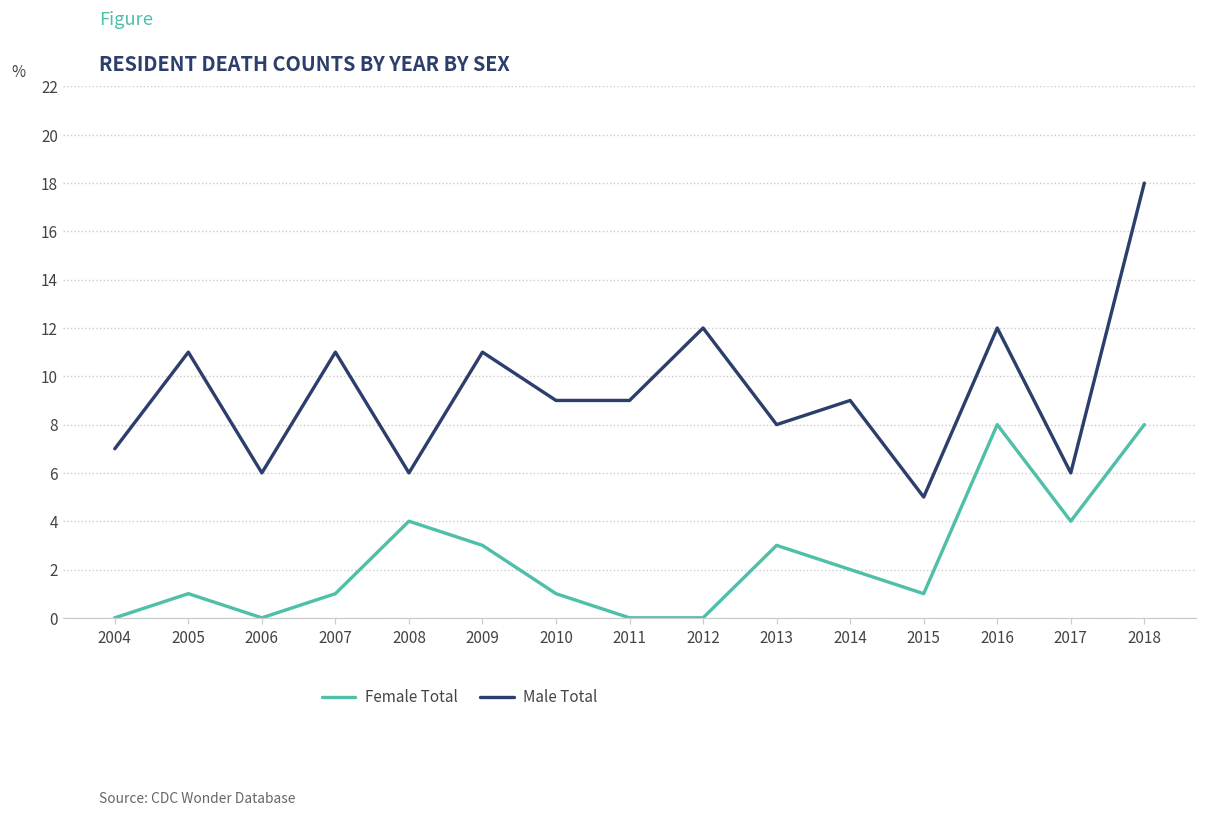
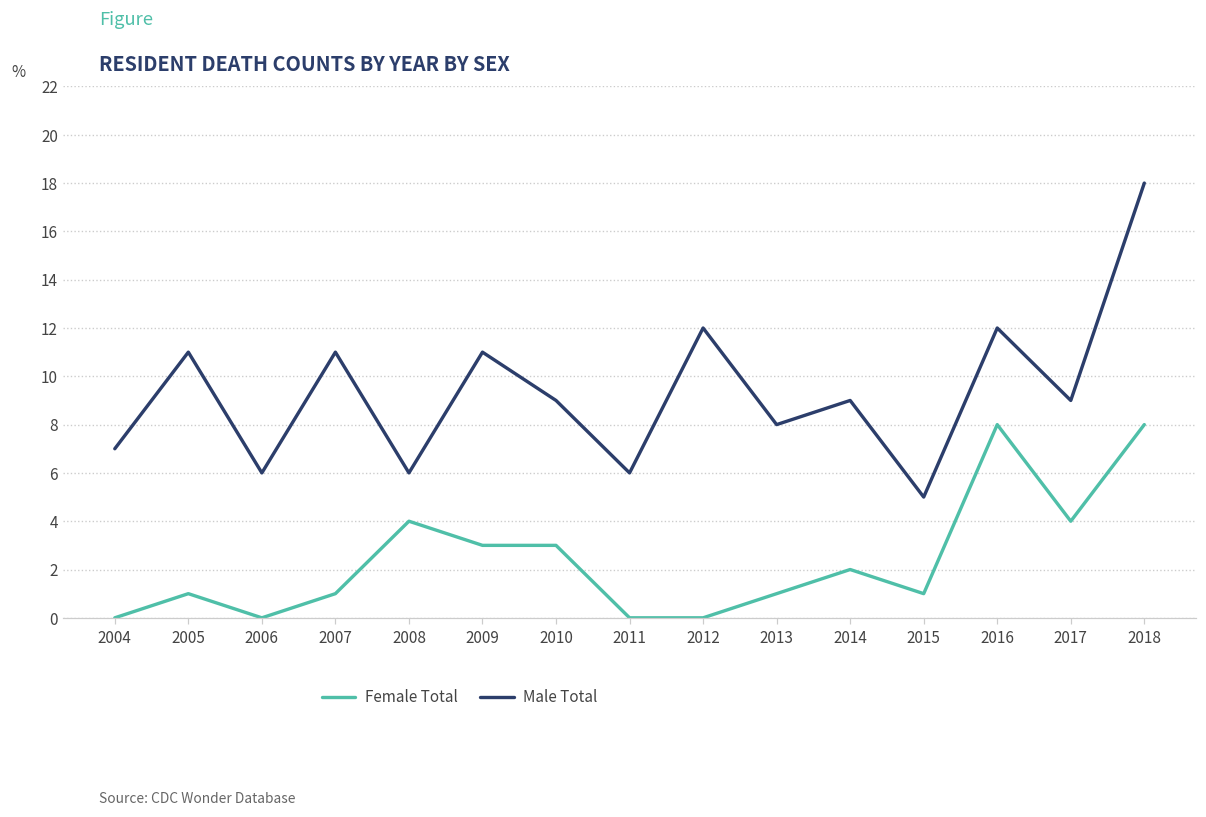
Female Total, 2010: 1 -> 3
Male Total, 2011: 9 -> 6
Female Total, 2013: 3 -> 1
Male Total, 2017: 6 -> 9
